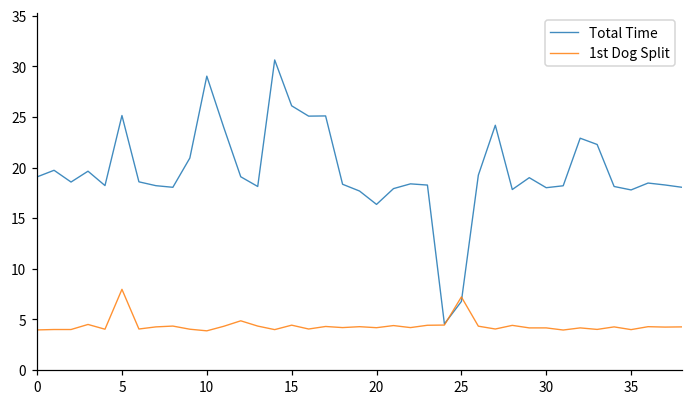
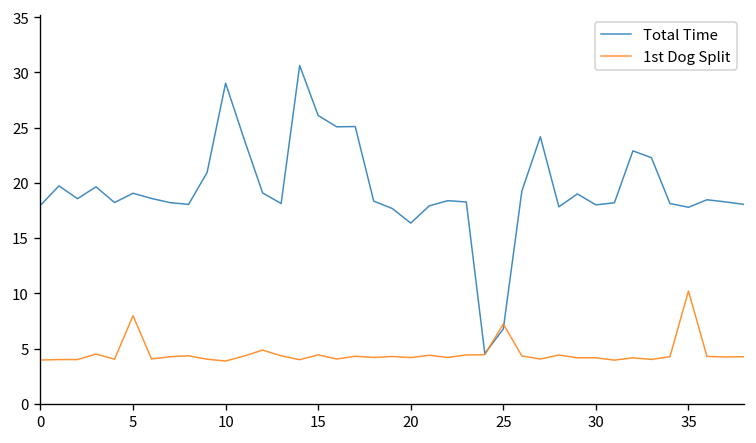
Total Time, 0: 19 -> 18
Total Time, 5: 25 -> 19
1st Dog Split, 35: 4 -> 10
